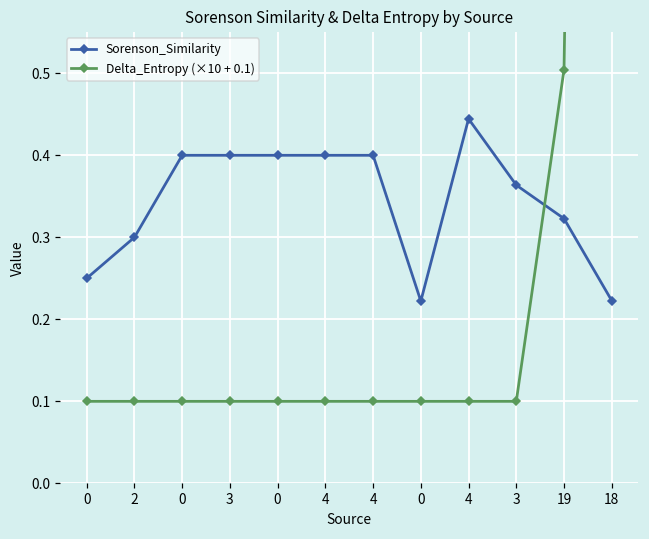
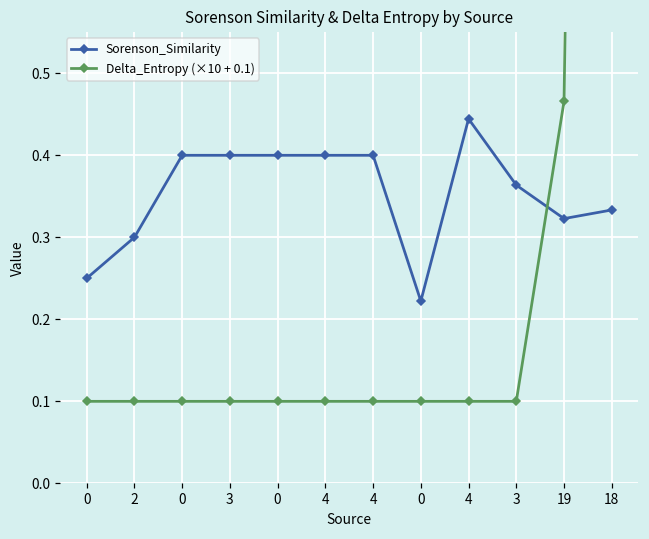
Delta_Entropy (×10 + 0.1), 19: 0.50 -> 0.47
Sorenson_Similarity, 18: 0.22 -> 0.33
